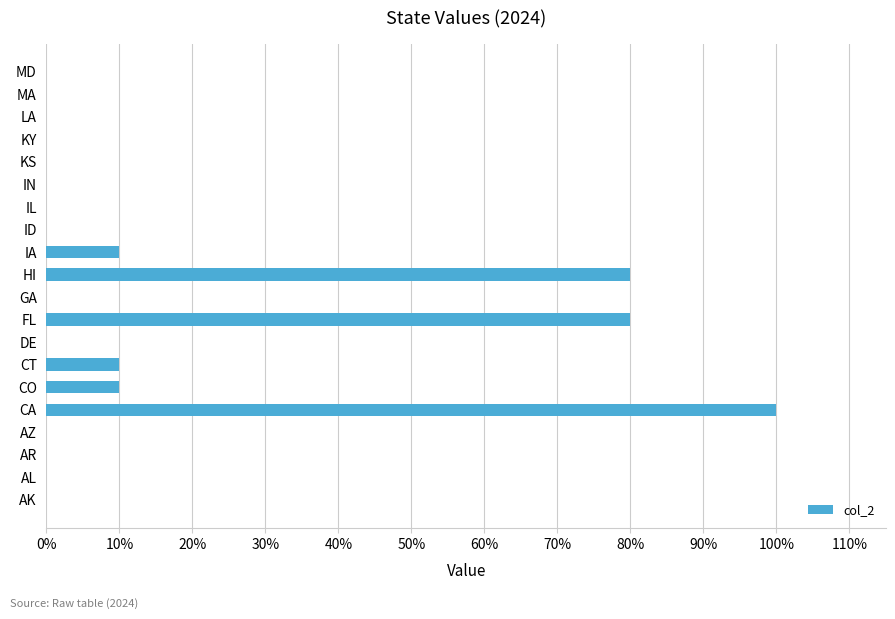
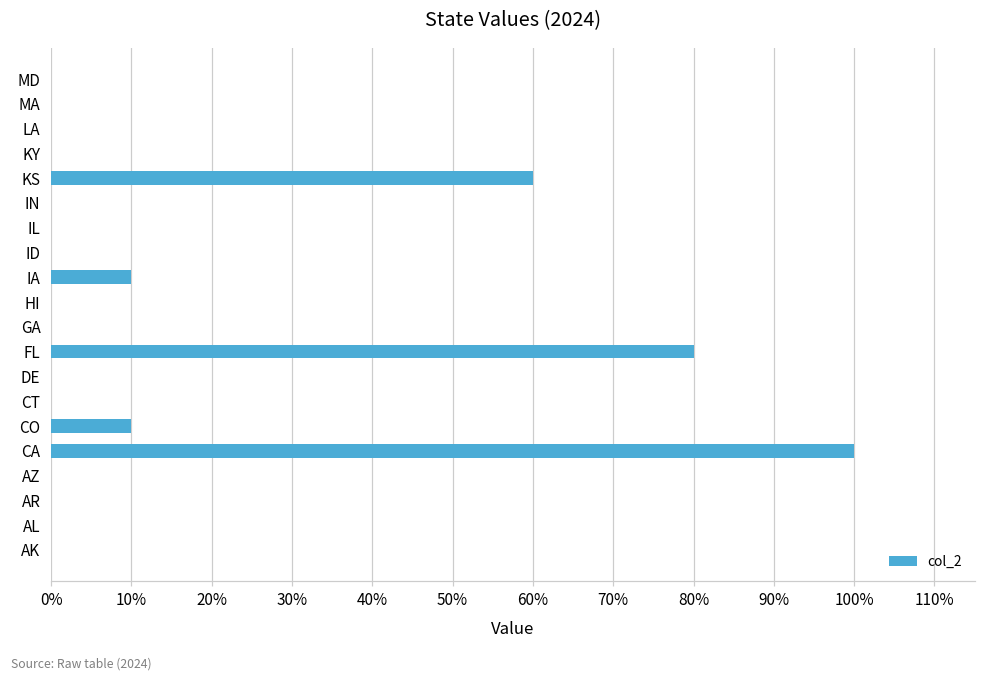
KS: 0% -> 60%
HI: 80% -> 0%
CT: 10% -> 0%
